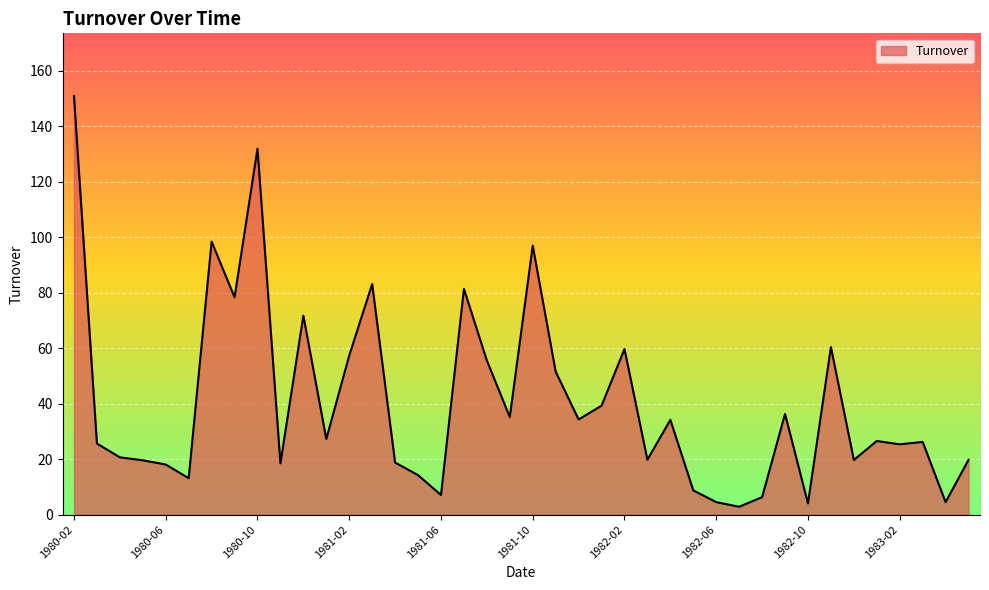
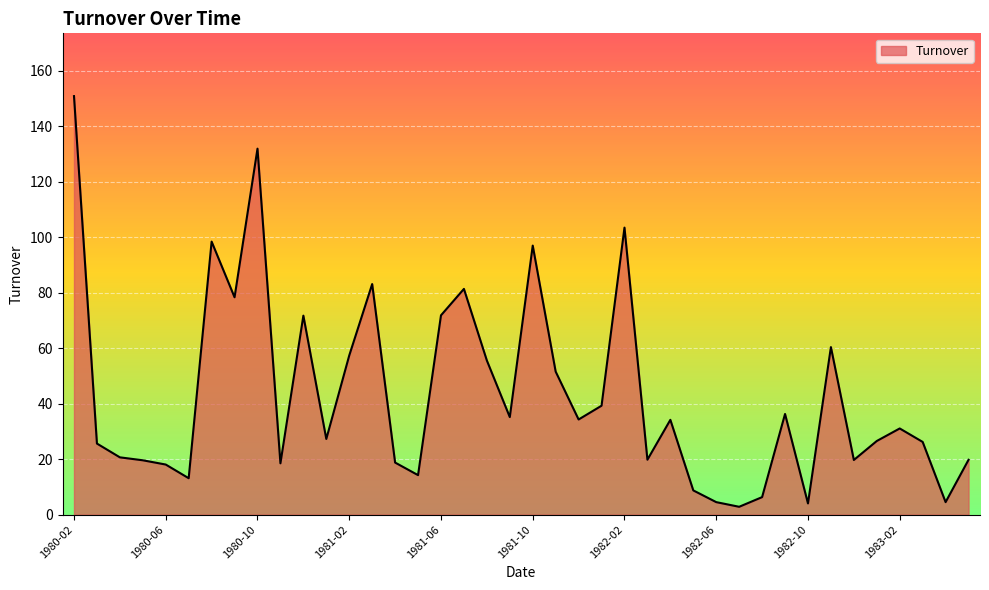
1981-06: 7 -> 72
1982-02: 60 -> 103
1983-02: 25 -> 31
